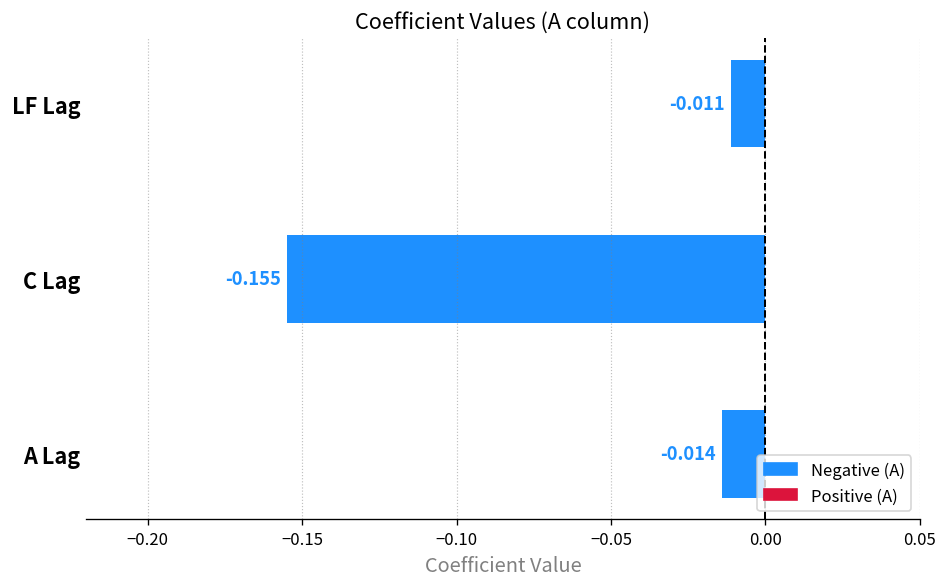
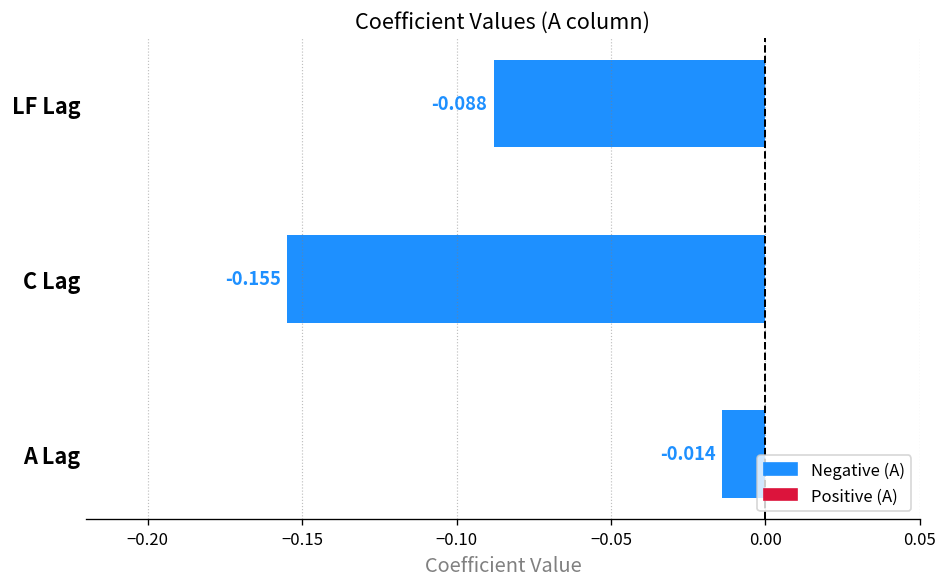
LF Lag: -0.011 -> -0.088
